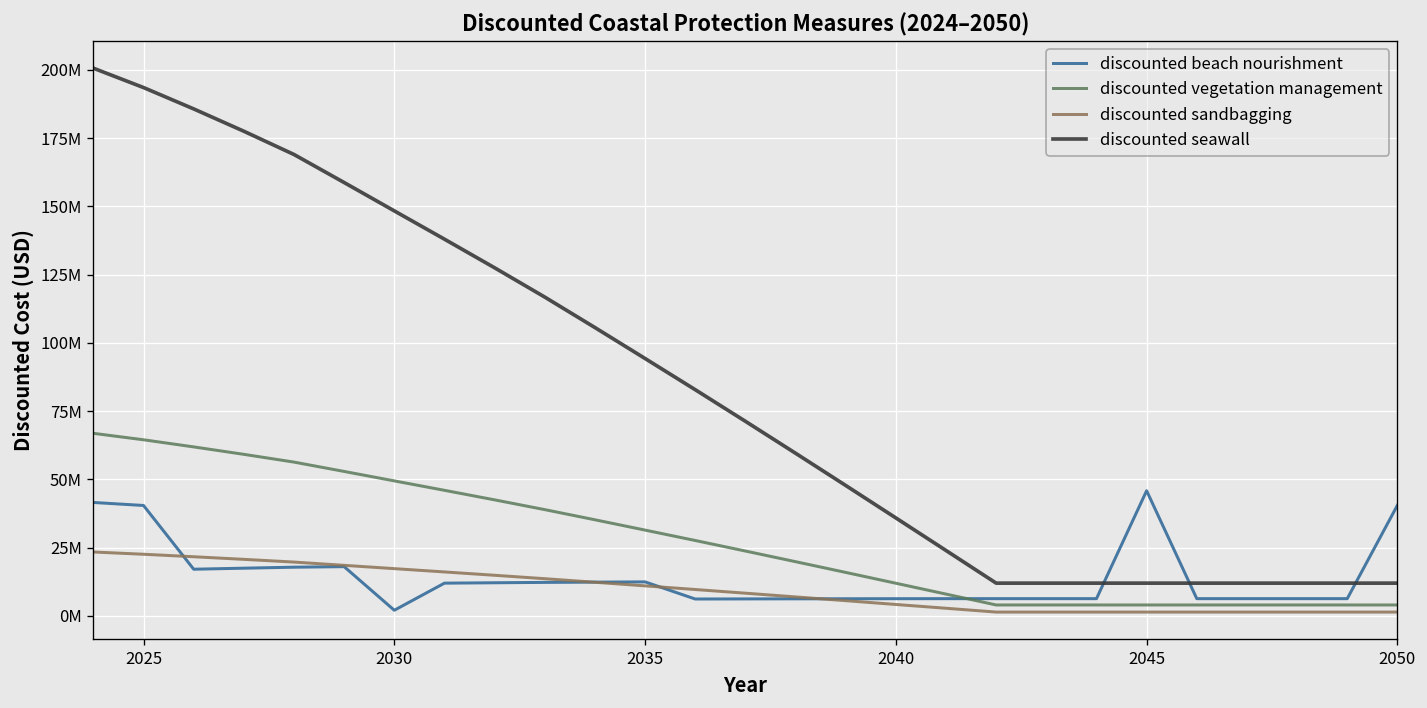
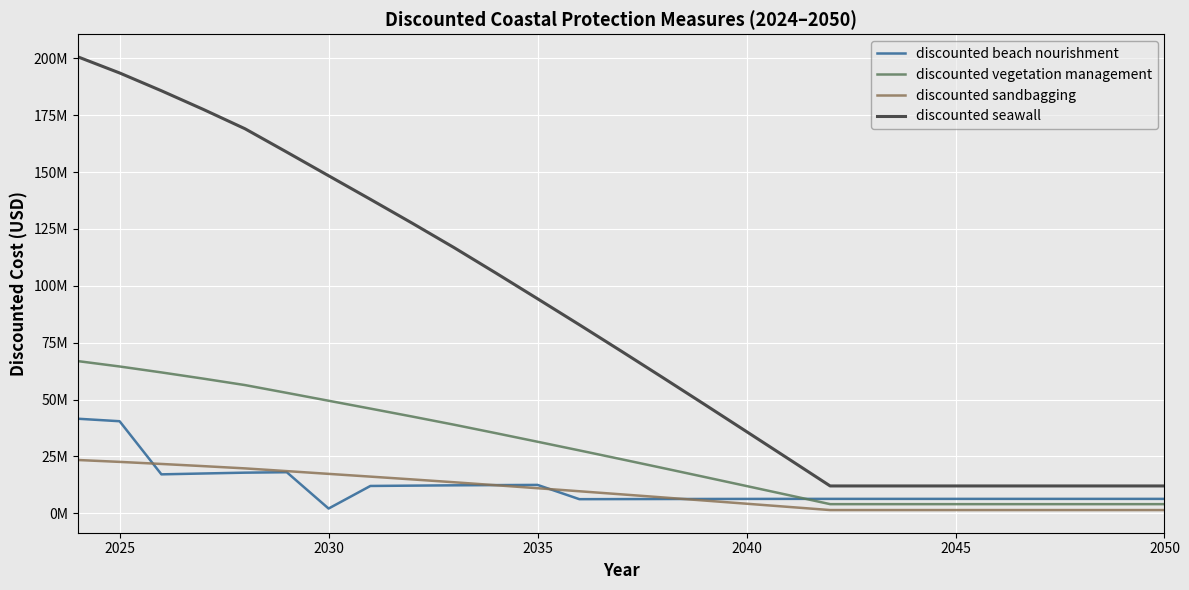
discounted beach nourishment, 2045: 46000000 -> 6000000
discounted beach nourishment, 2050: 41000000 -> 6000000
